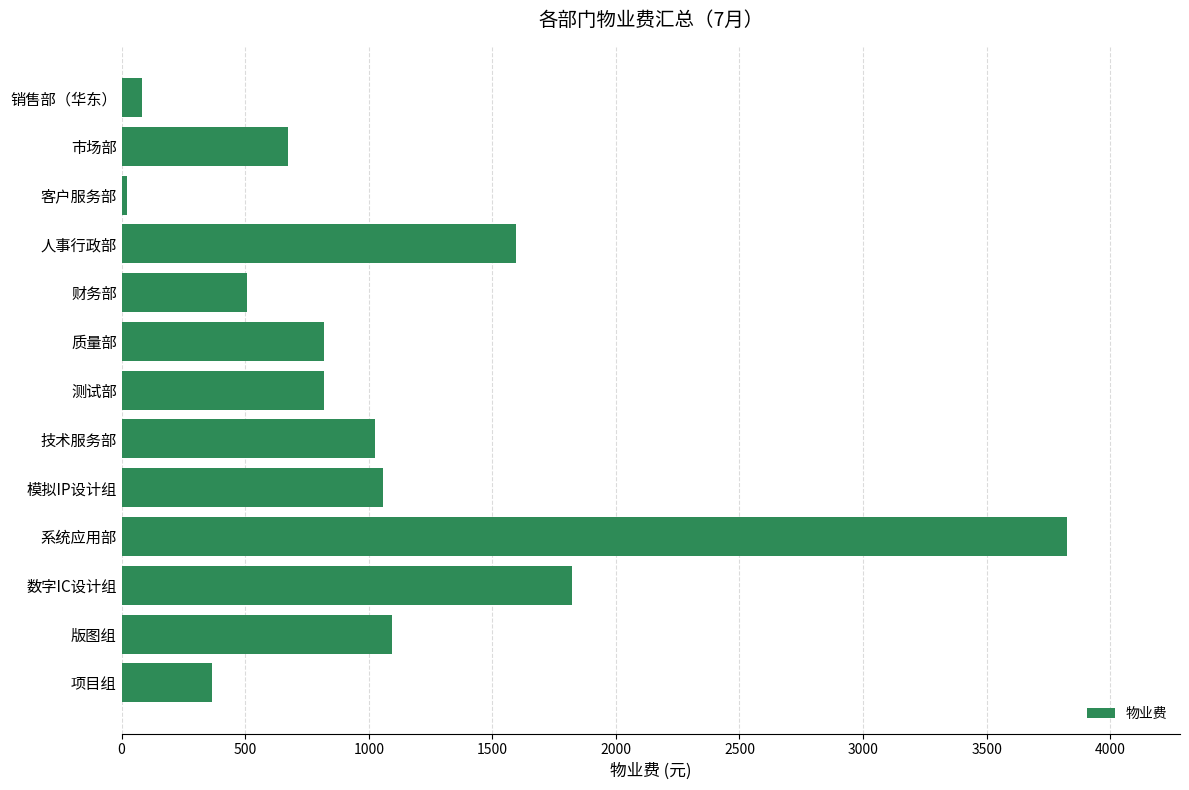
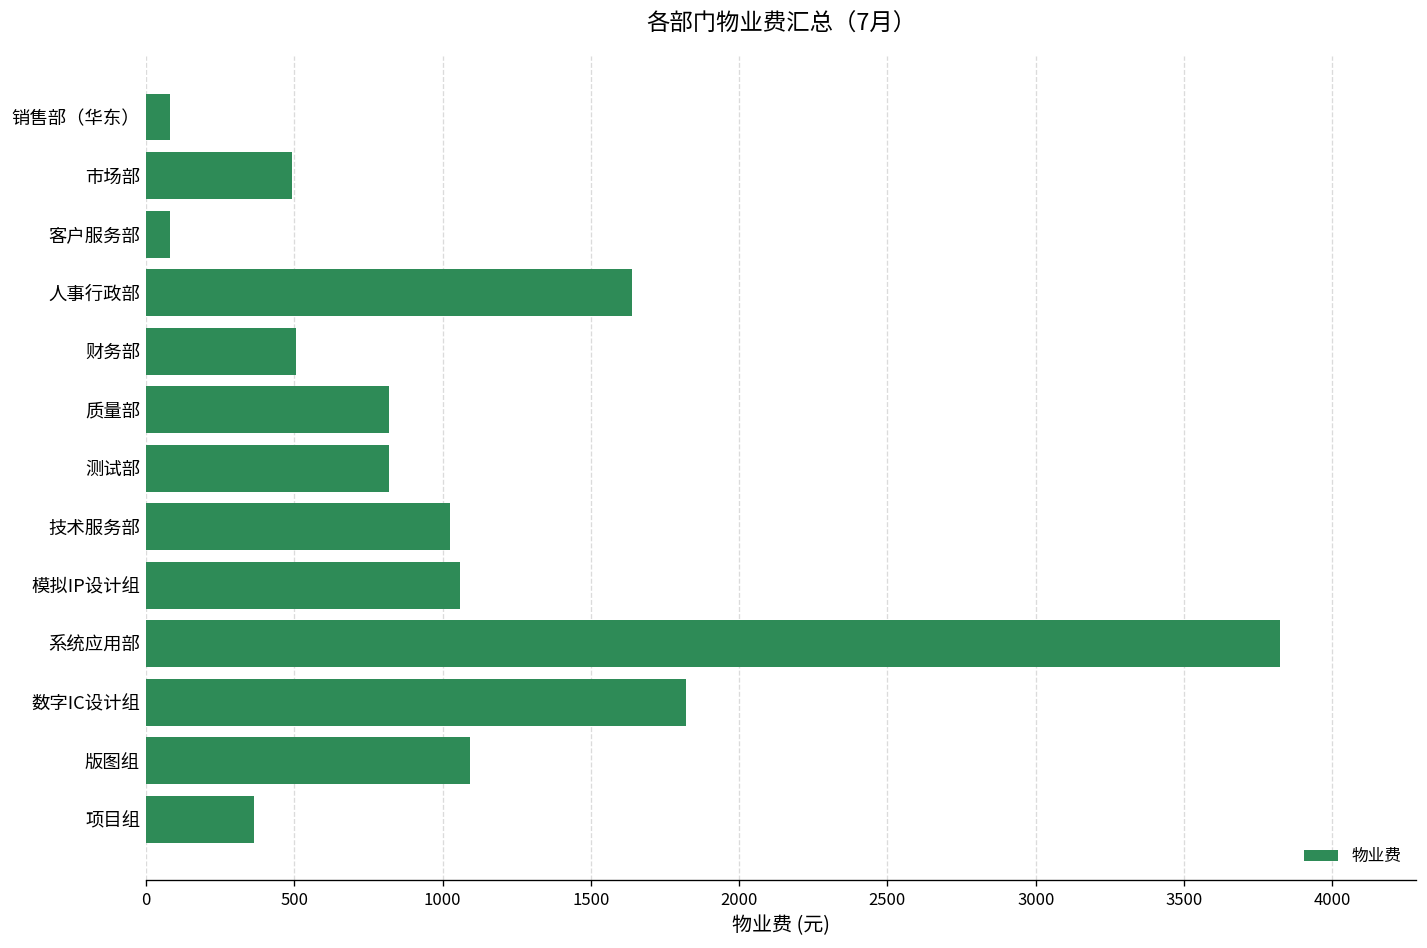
市场部: 670 -> 490
客户服务部: 20 -> 80
人事行政部: 1590 -> 1640
